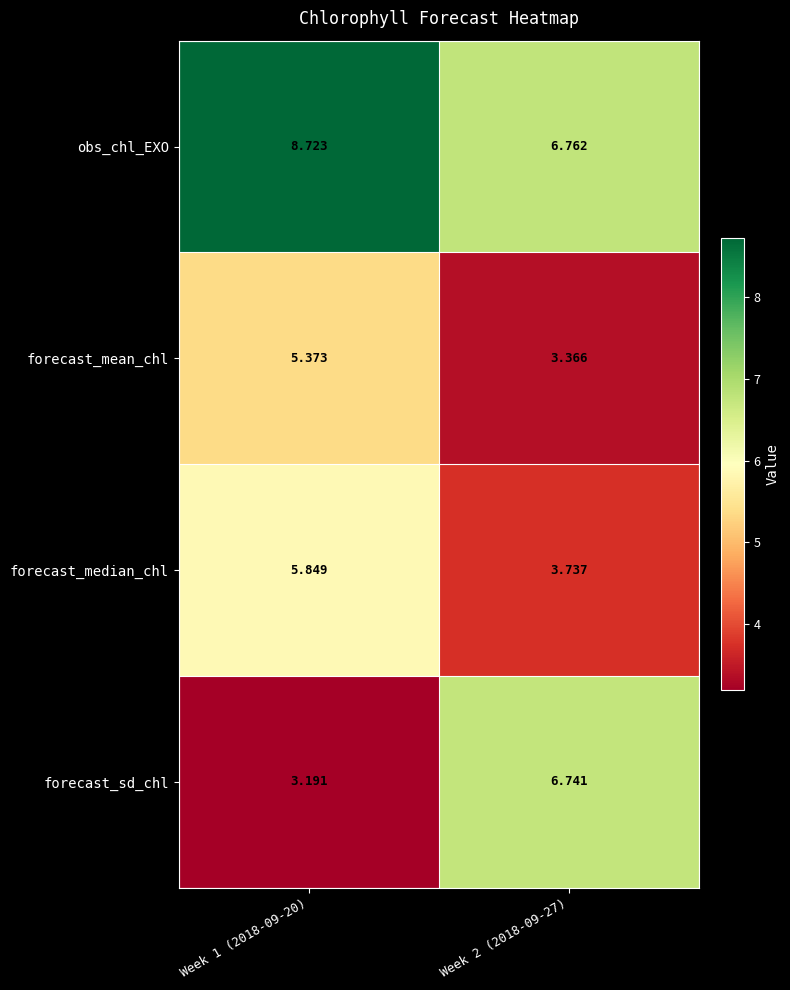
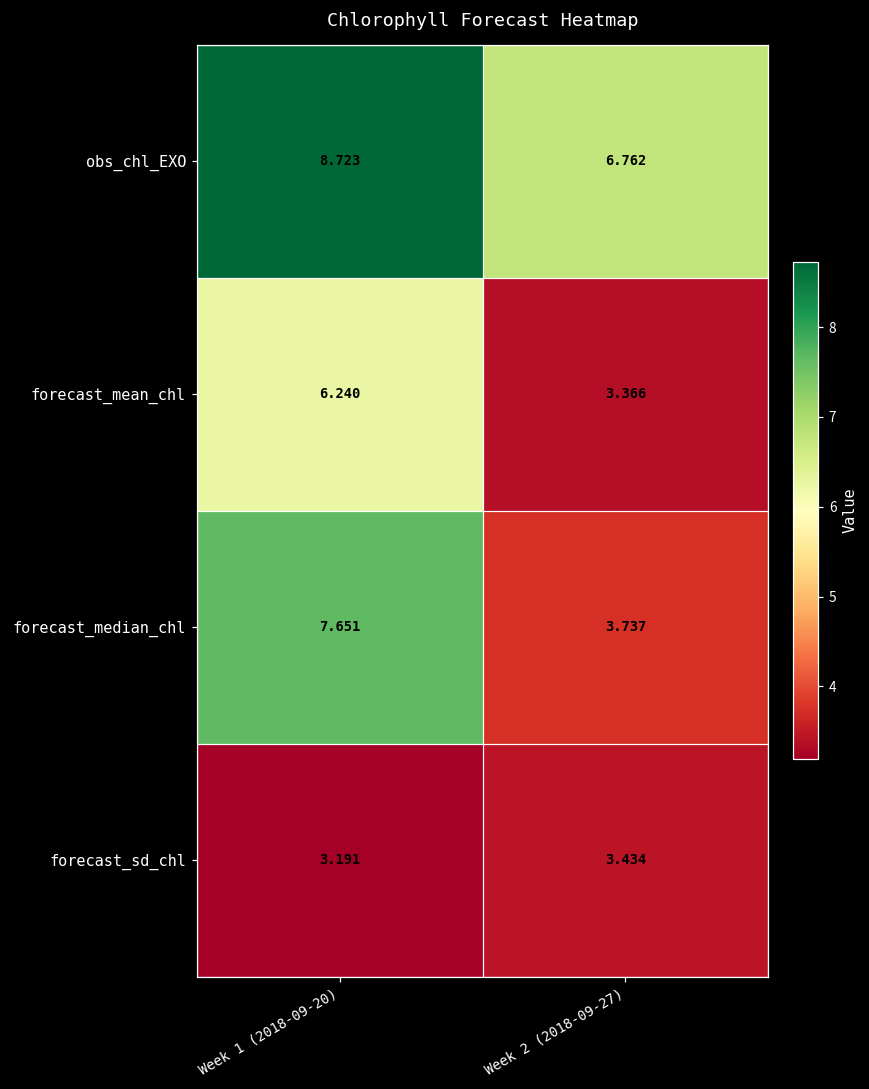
forecast_mean_chl, Week 1 (2018-09-20): 5.373 -> 6.240
forecast_median_chl, Week 1 (2018-09-20): 5.849 -> 7.651
forecast_sd_chl, Week 2 (2018-09-27): 6.741 -> 3.434
